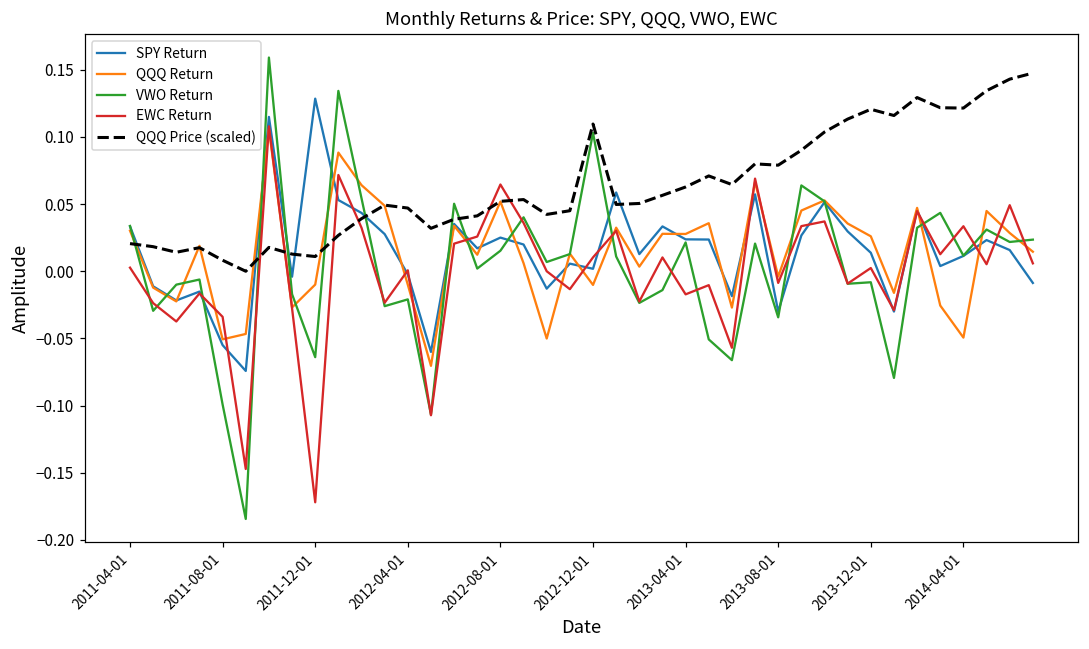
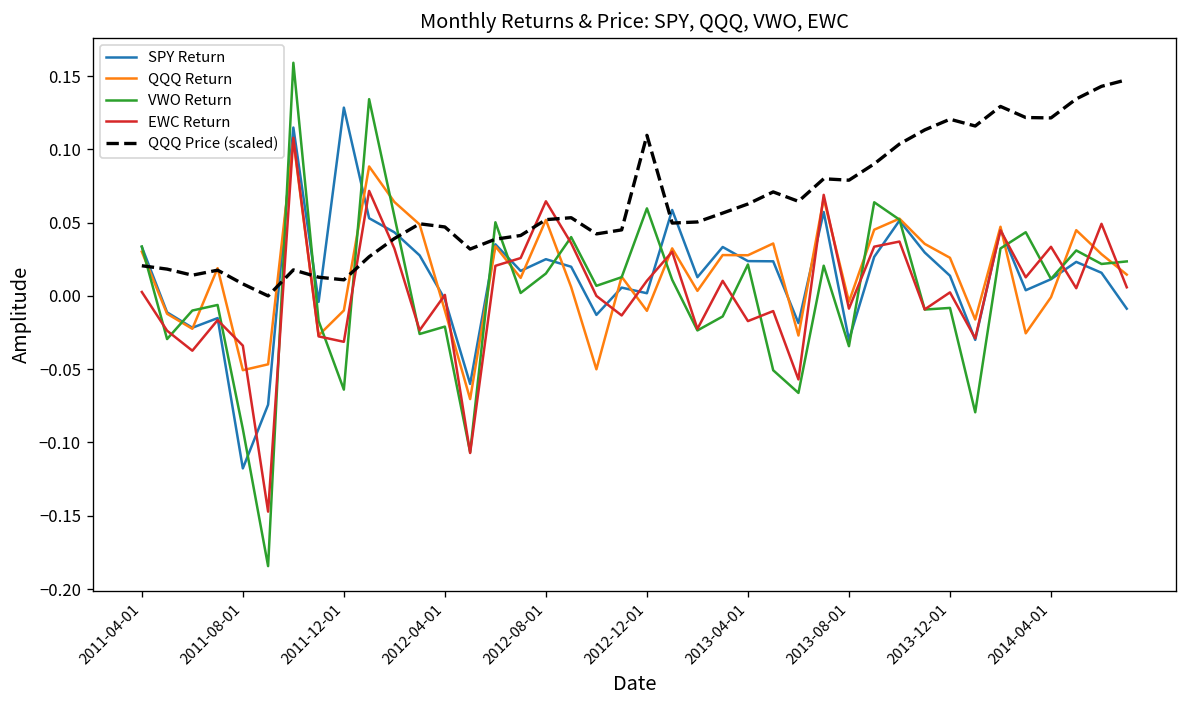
SPY Return, 2011-08-01: -0.055 -> -0.118
VWO Return, 2011-08-01: -0.099 -> -0.091
EWC Return, 2011-12-01: -0.172 -> -0.031
VWO Return, 2012-12-01: 0.103 -> 0.060
QQQ Return, 2014-04-01: -0.049 -> -0.001
